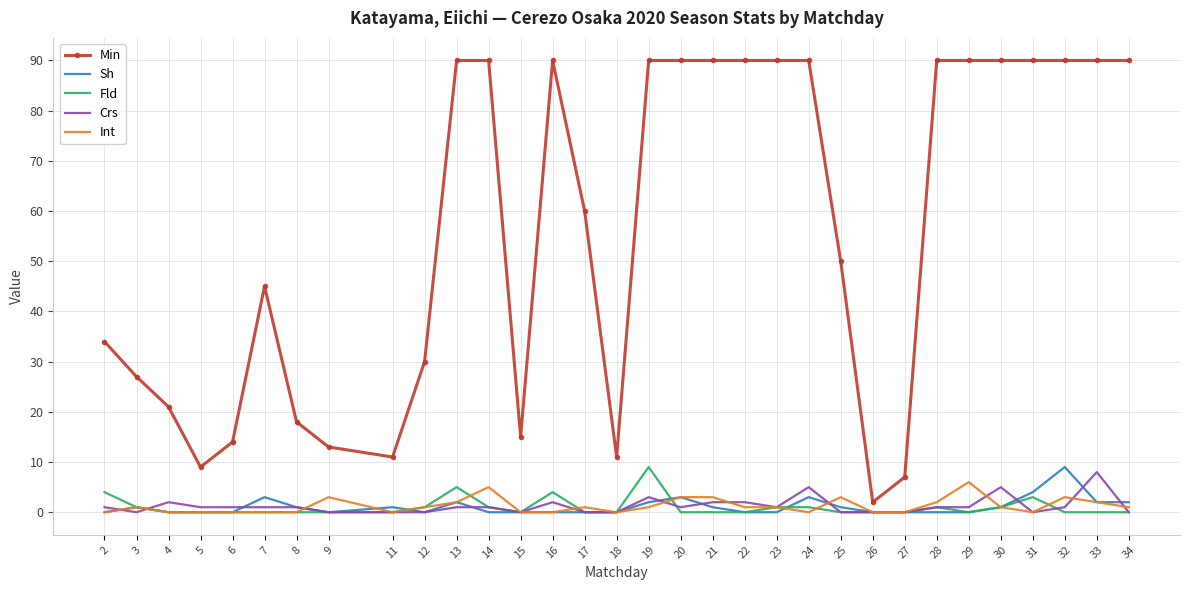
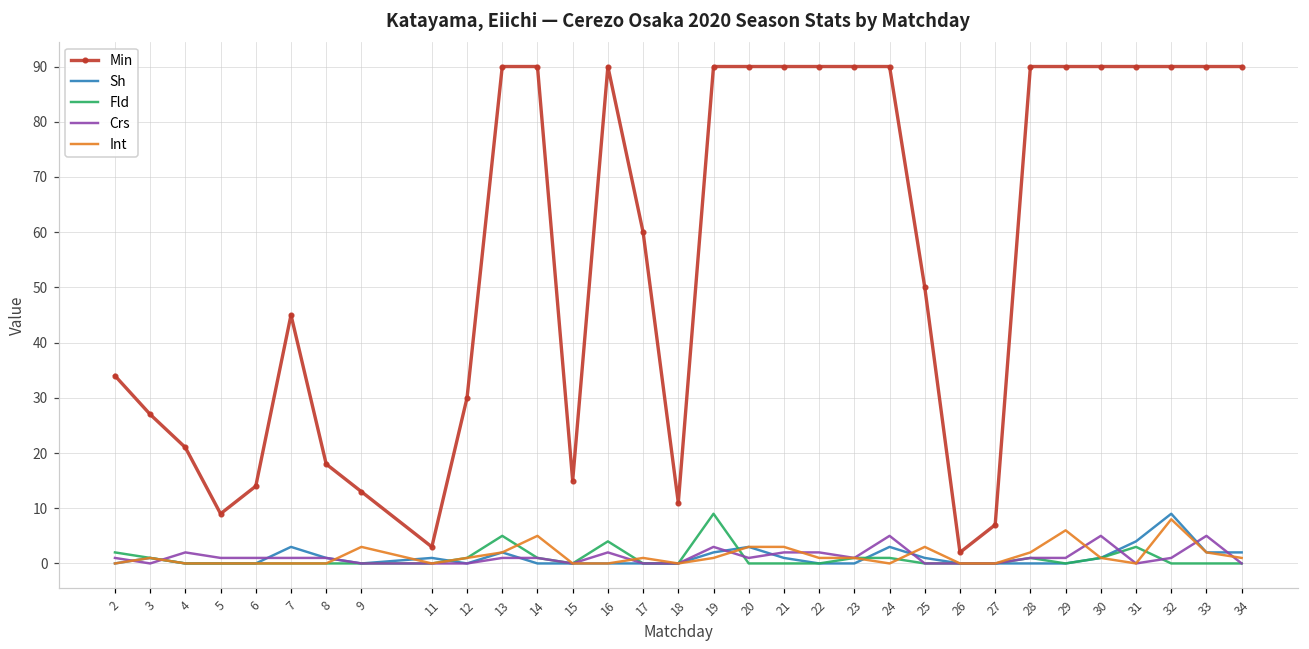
Fld, 2: 4 -> 2
Min, 11: 11 -> 3
Int, 32: 3 -> 8
Crs, 33: 8 -> 5
